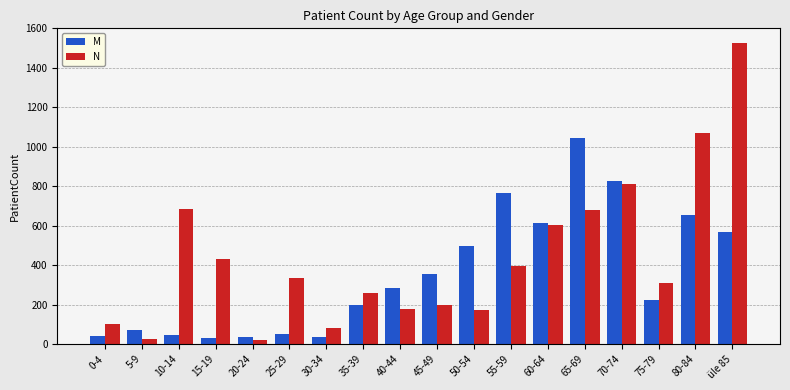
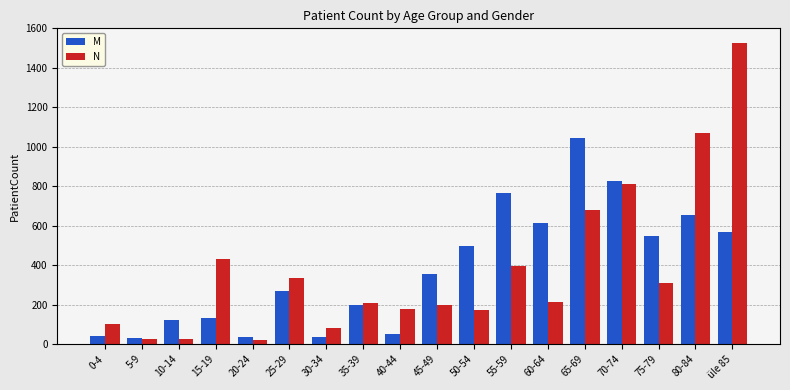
M, 5-9: 70 -> 30
M, 10-14: 50 -> 120
N, 10-14: 690 -> 30
M, 15-19: 30 -> 130
M, 25-29: 50 -> 270
N, 35-39: 260 -> 210
M, 40-44: 280 -> 50
N, 60-64: 600 -> 210
M, 75-79: 220 -> 550
